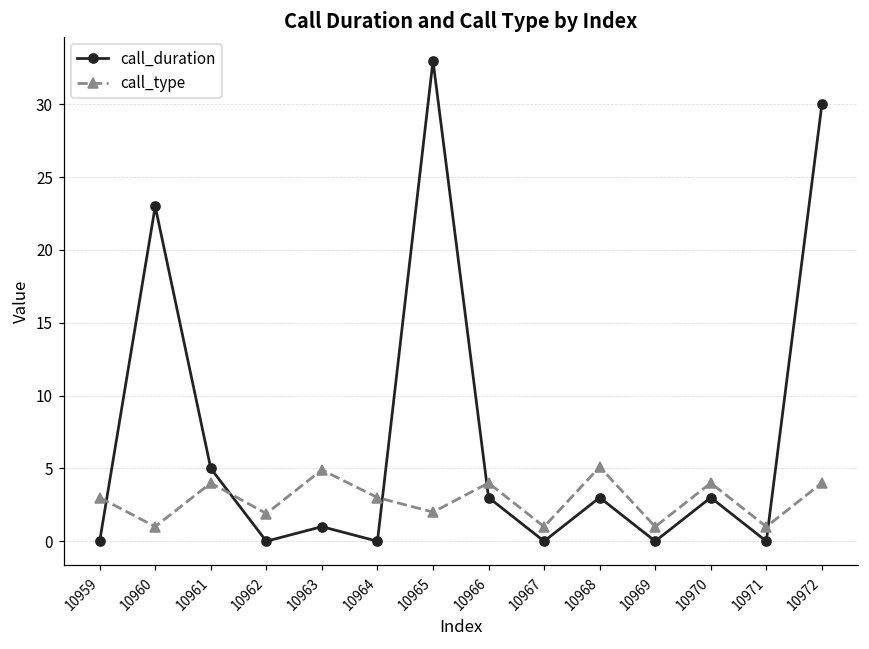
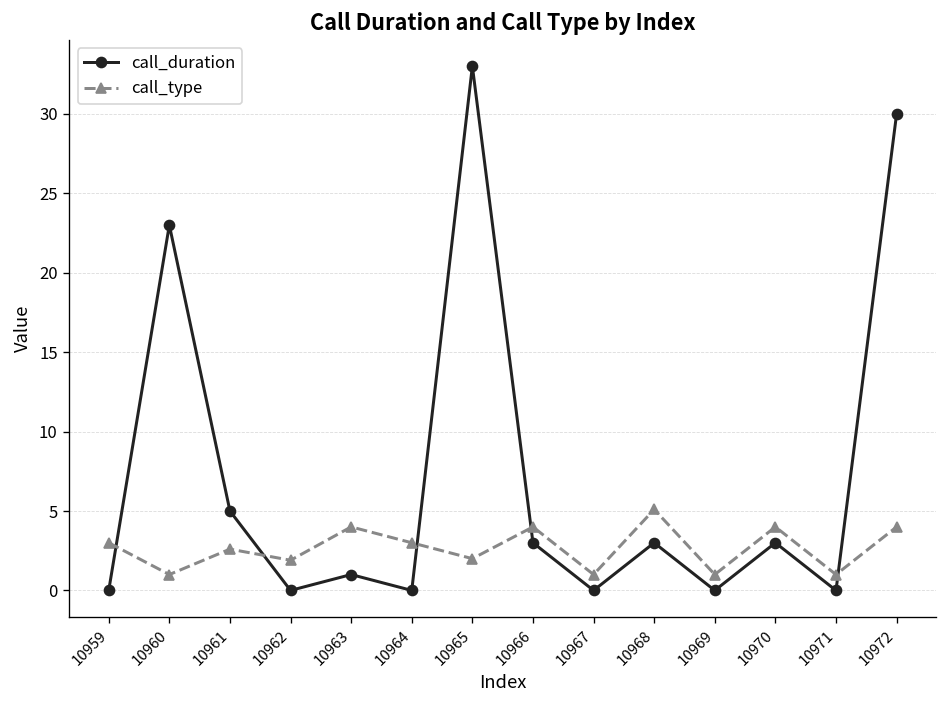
call_type, 10961: 4.0 -> 2.6
call_type, 10963: 4.9 -> 4.0
